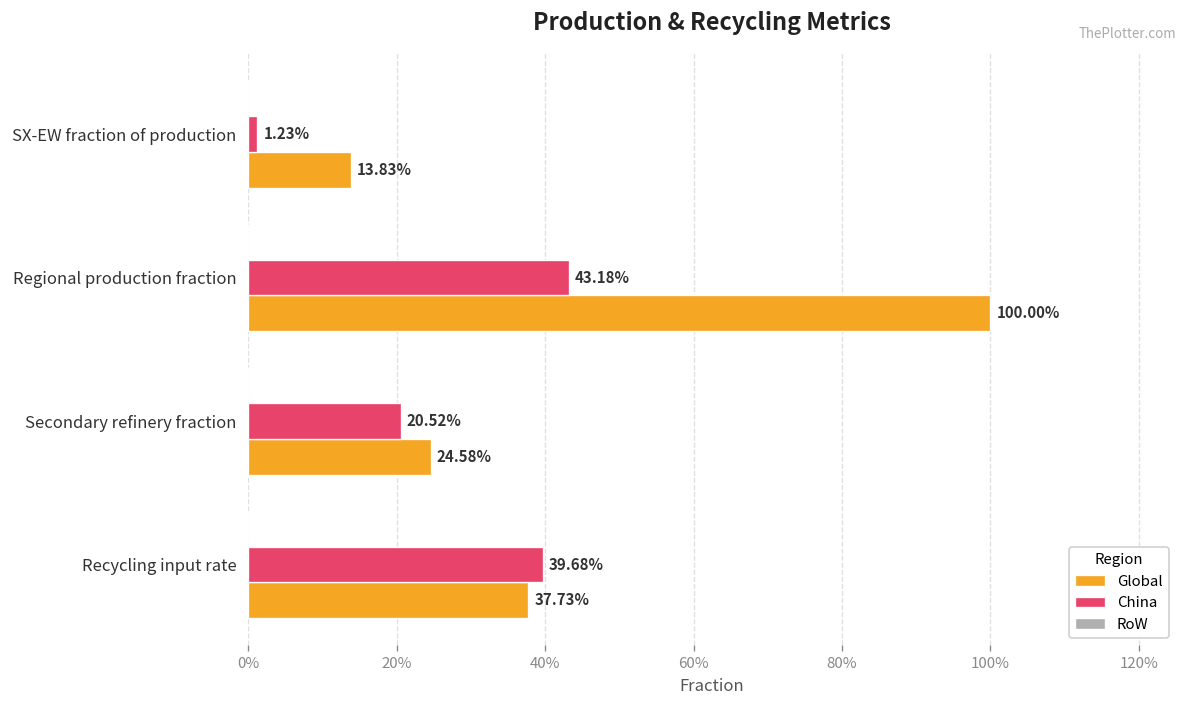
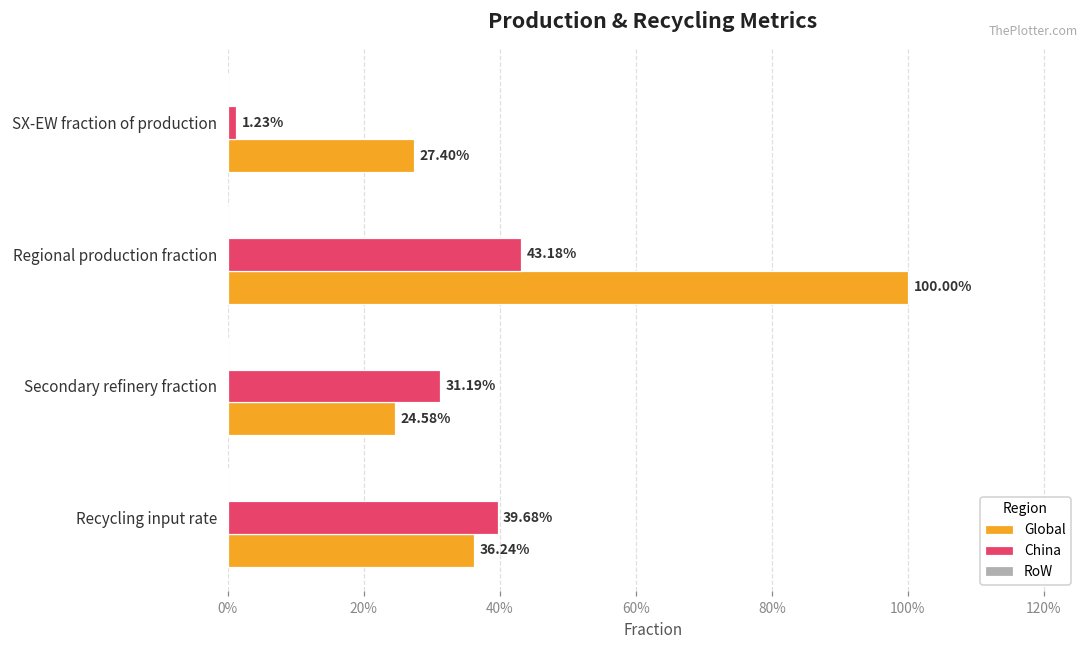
Global, SX-EW fraction of production: 13.83% -> 27.40%
China, Secondary refinery fraction: 20.52% -> 31.19%
Global, Recycling input rate: 37.73% -> 36.24%
